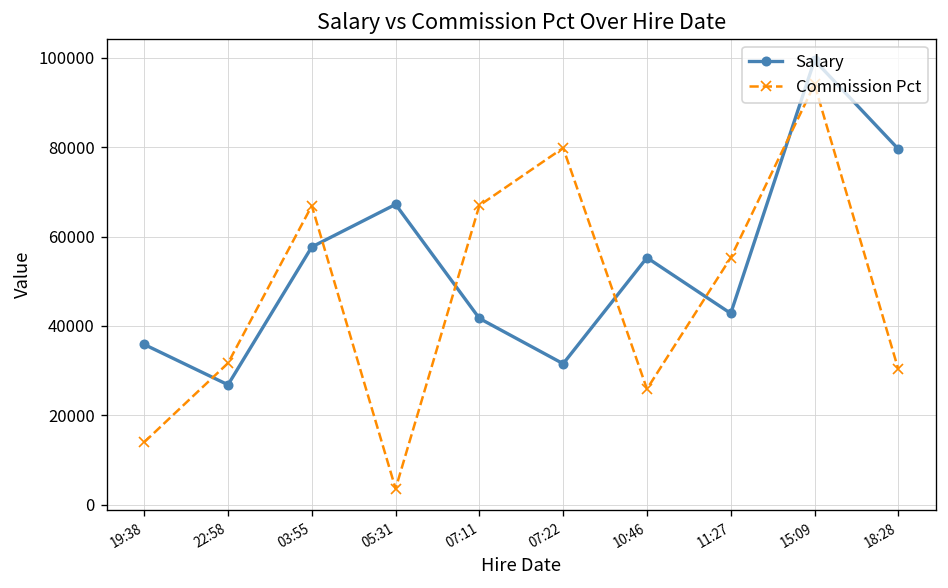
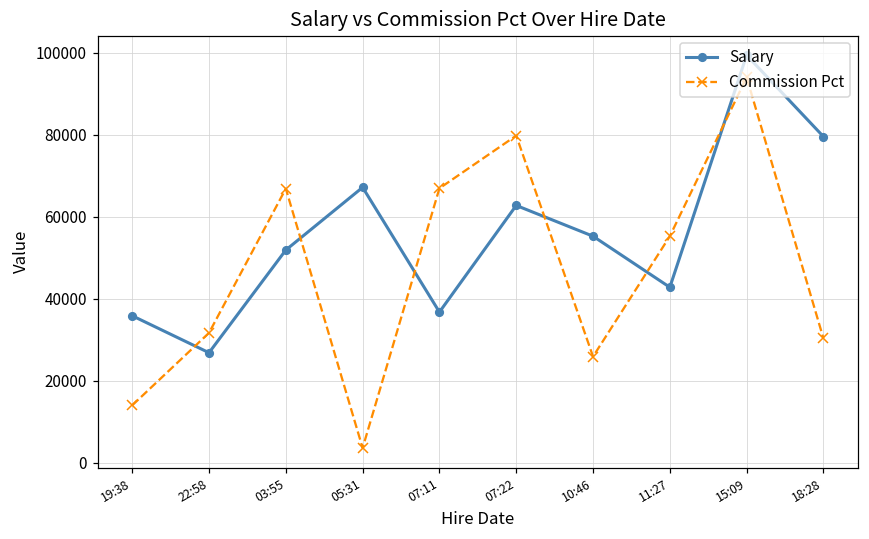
Salary, 03:55: 58000 -> 52000
Salary, 07:11: 42000 -> 37000
Salary, 07:22: 32000 -> 63000
